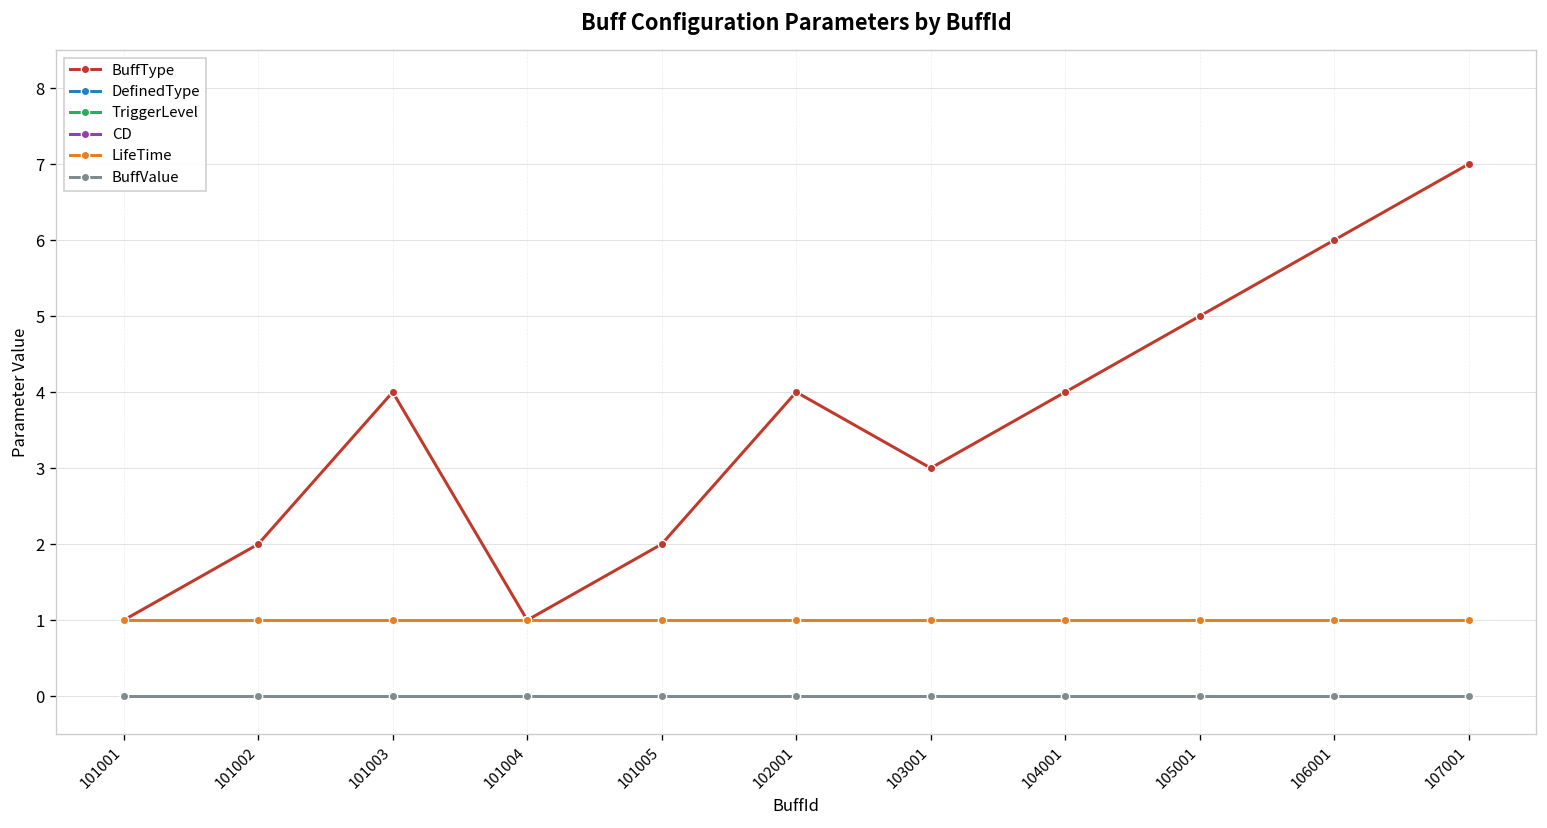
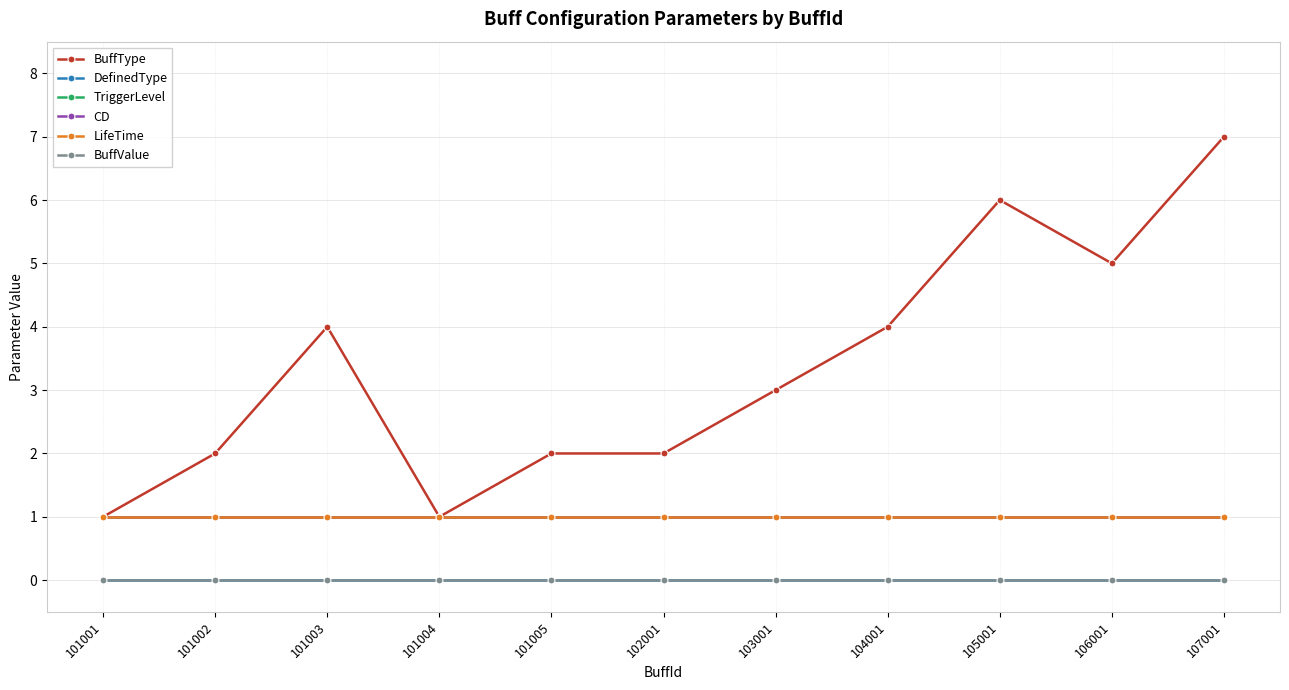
BuffType, 102001: 4 -> 2
BuffType, 105001: 5 -> 6
BuffType, 106001: 6 -> 5
